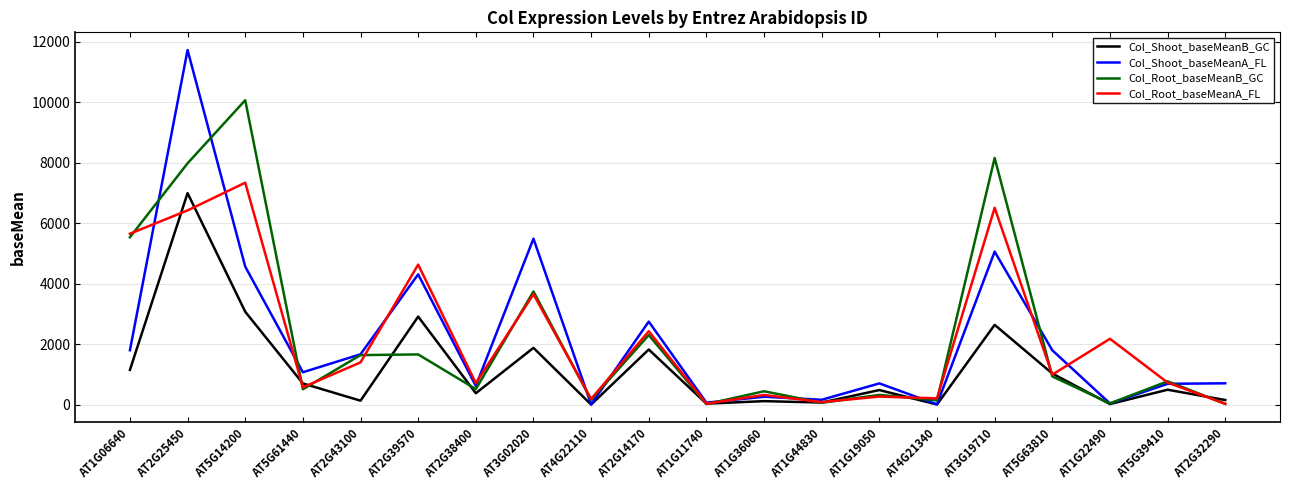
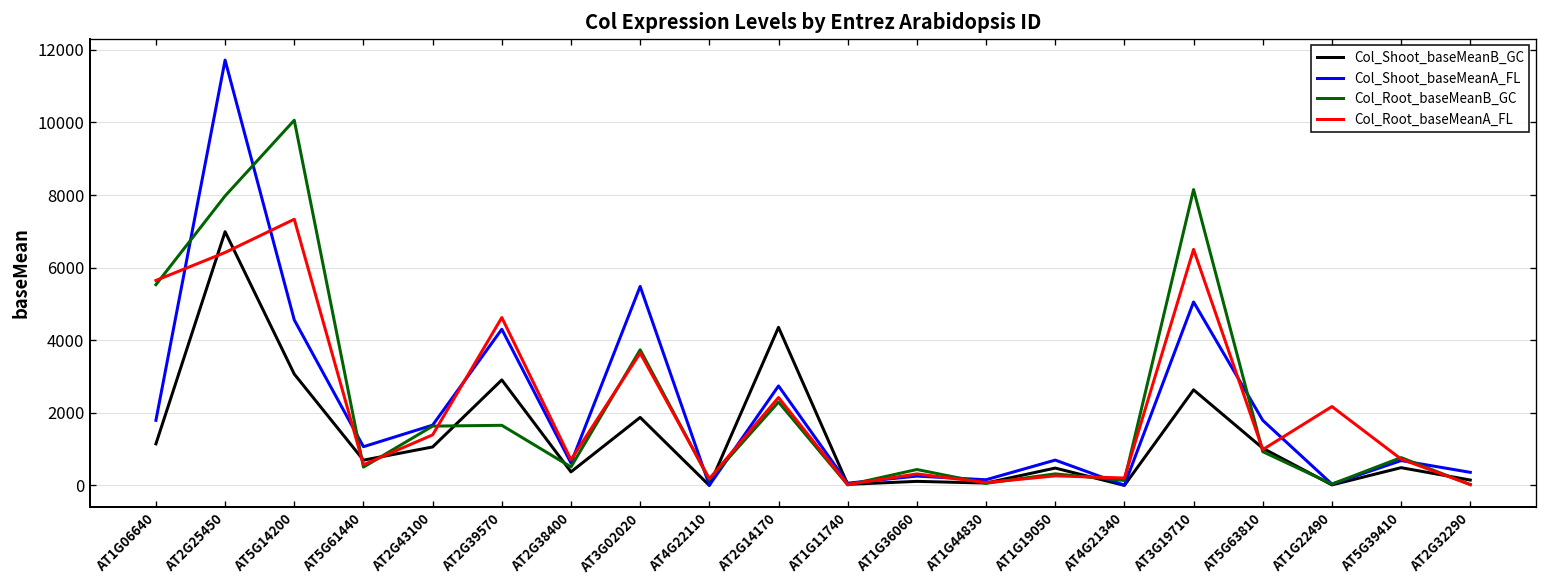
Col_Shoot_baseMeanB_GC, AT2G43100: 100 -> 1100
Col_Shoot_baseMeanB_GC, AT2G14170: 1800 -> 4400
Col_Shoot_baseMeanA_FL, AT2G32290: 700 -> 400
